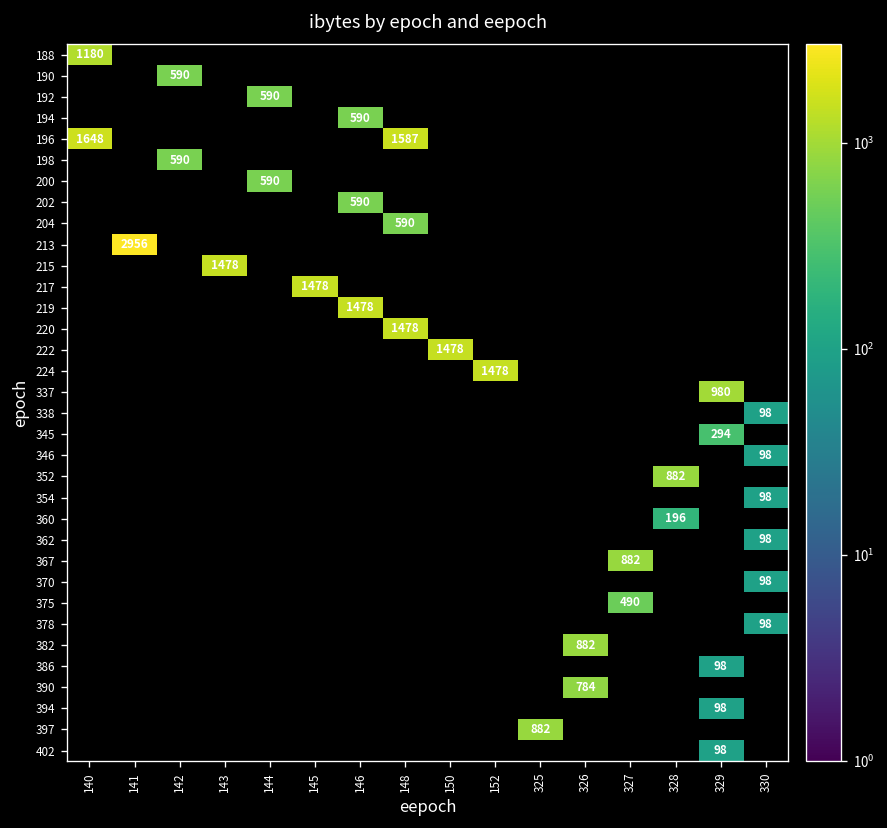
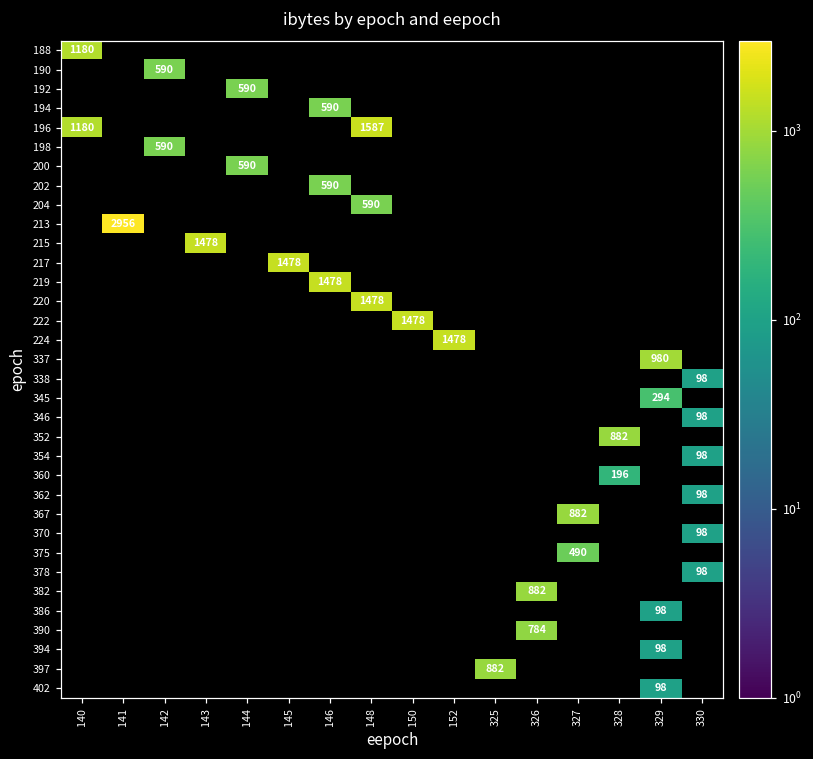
196, 140: 1648 -> 1180
